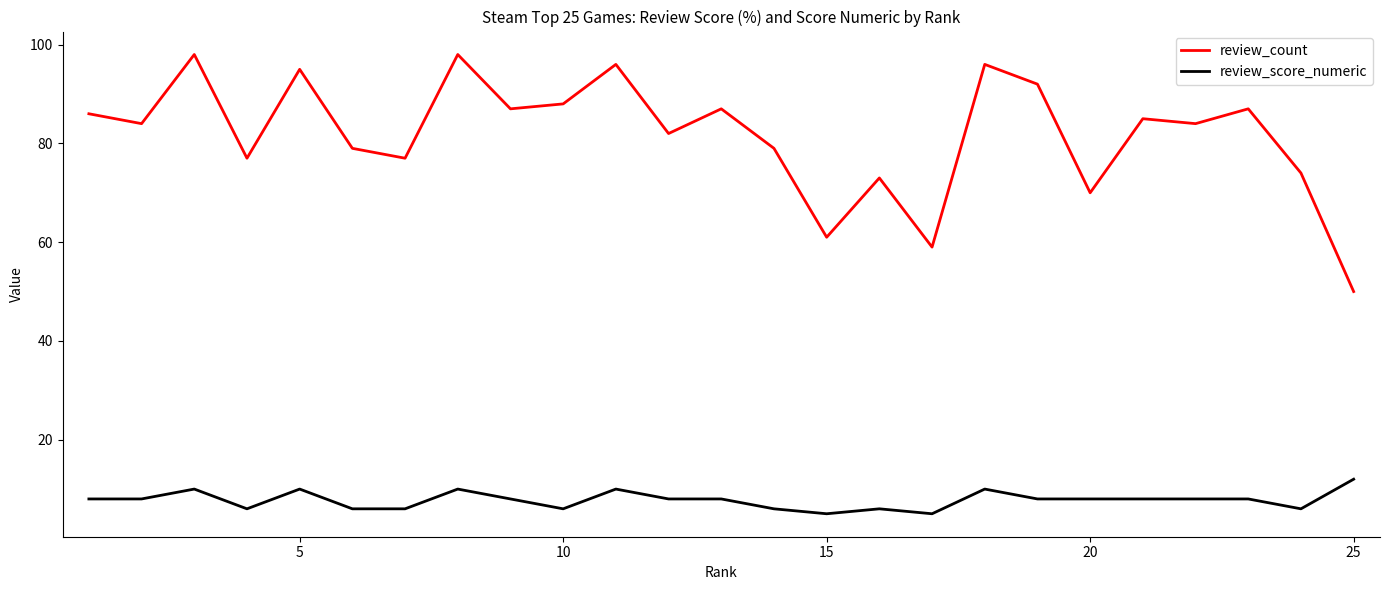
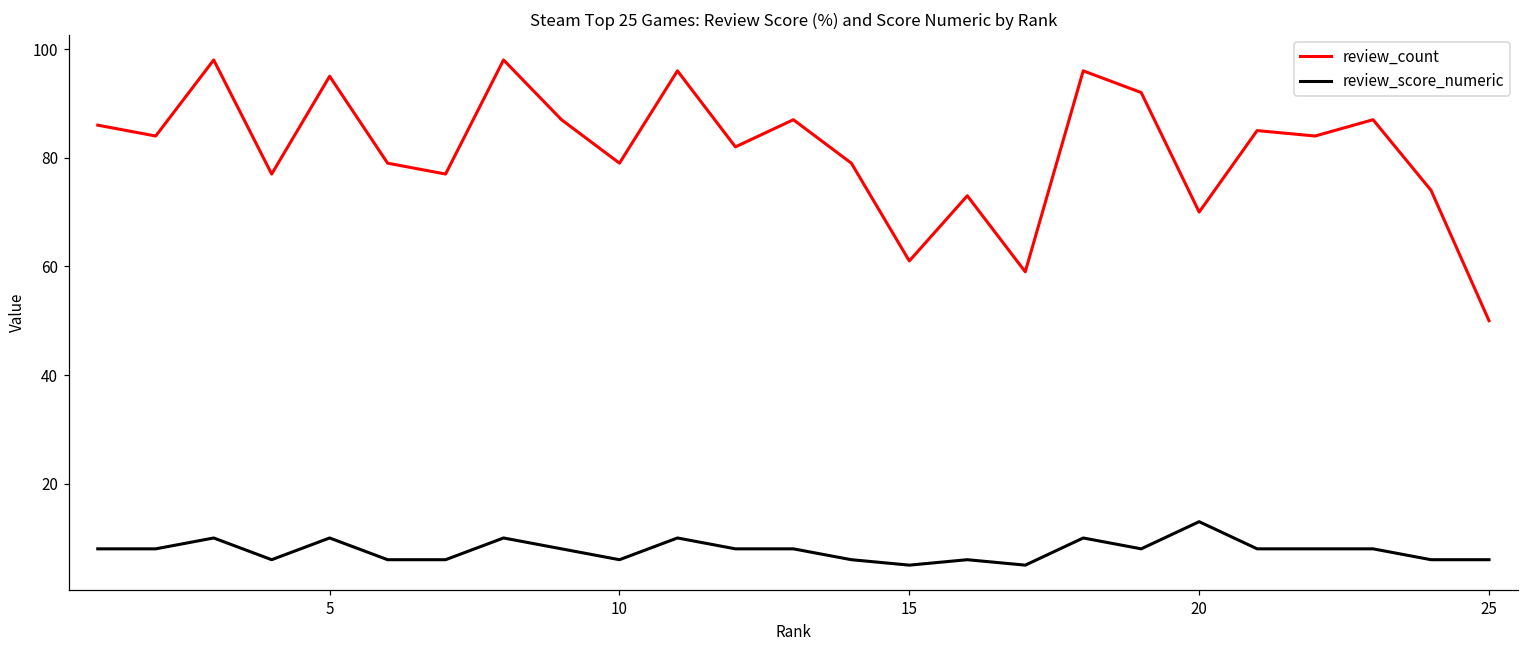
review_count, 10: 88 -> 79
review_score_numeric, 20: 8 -> 13
review_score_numeric, 25: 12 -> 6
